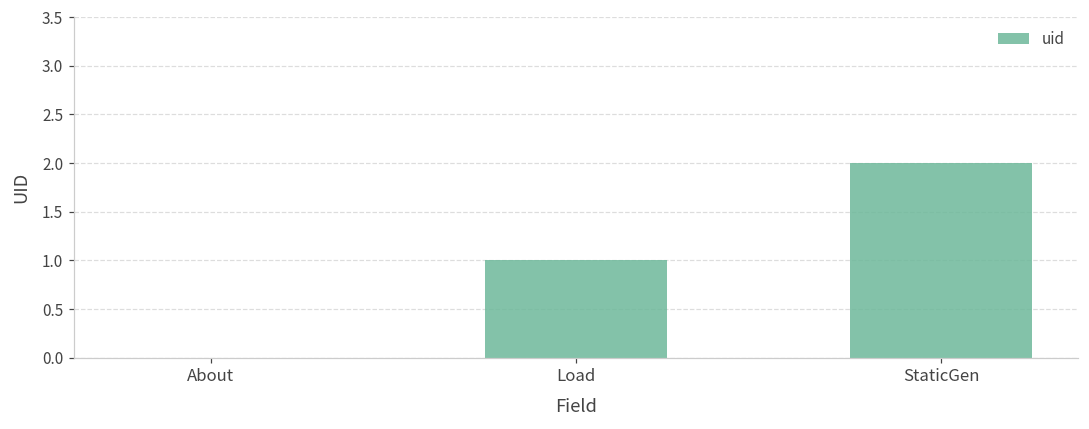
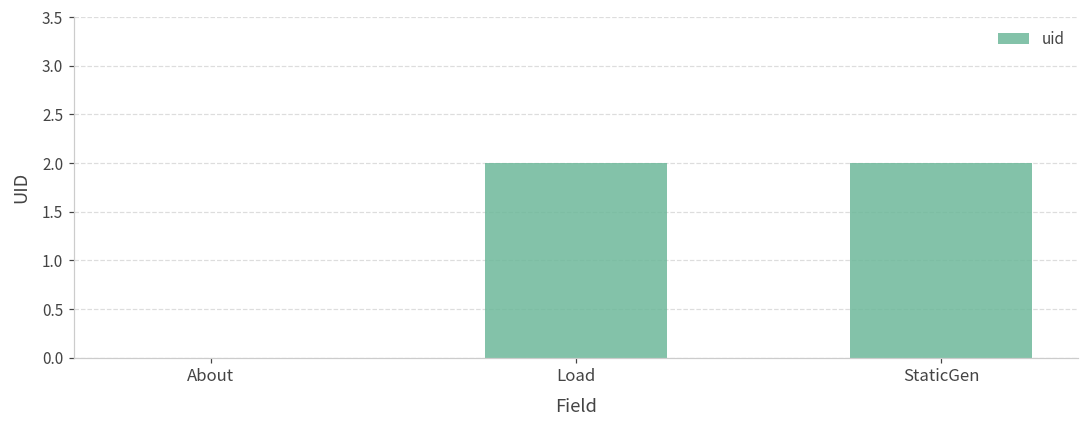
Load: 1 -> 2
